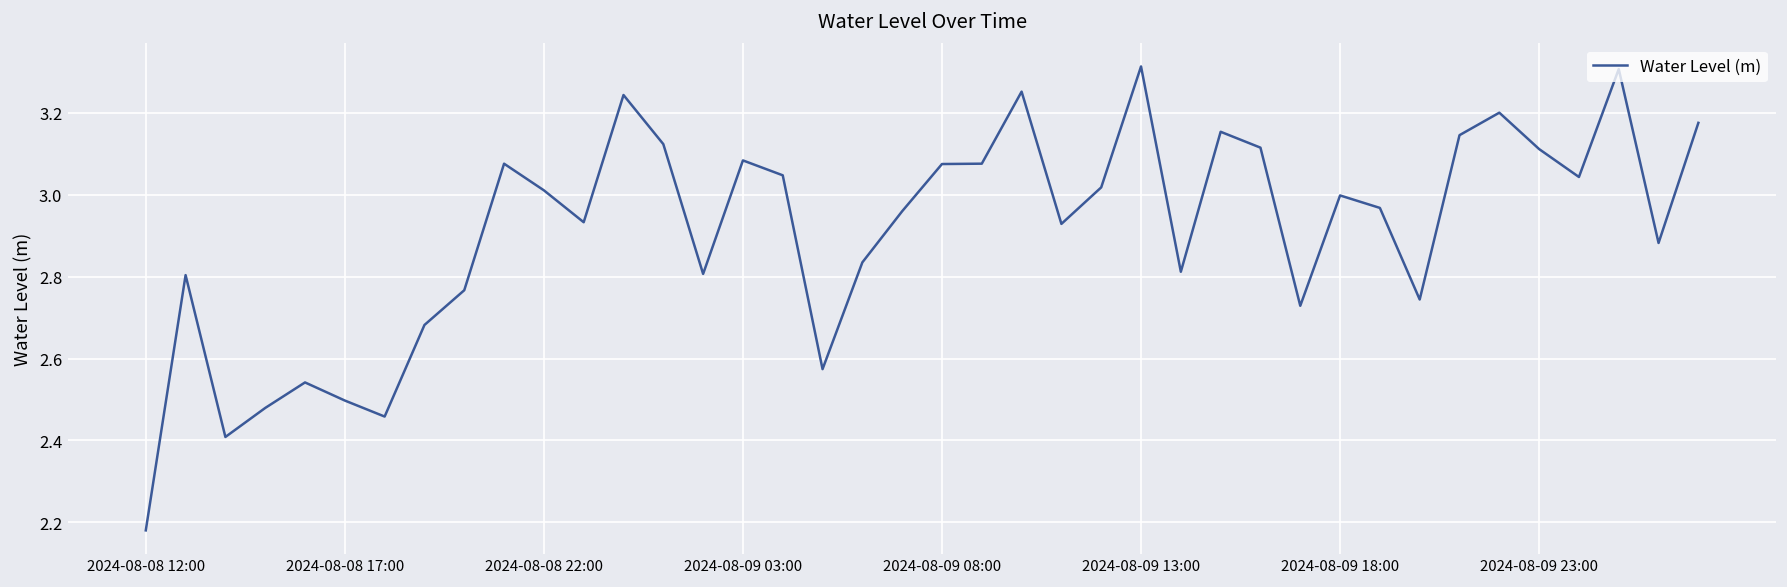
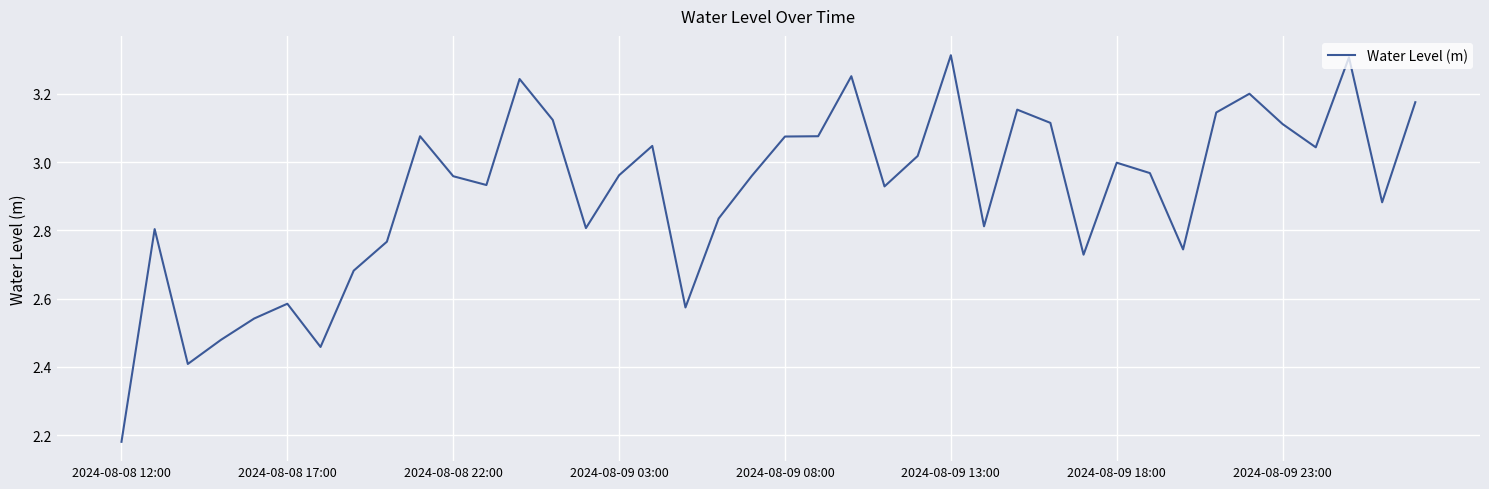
2024-08-08 17:00: 2.50 -> 2.58
2024-08-08 22:00: 3.01 -> 2.96
2024-08-09 03:00: 3.08 -> 2.96
